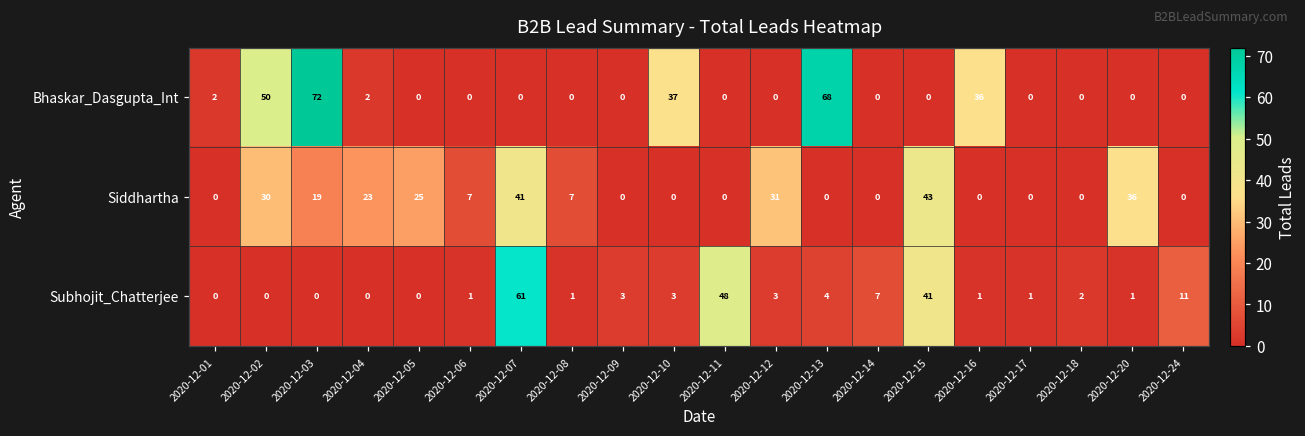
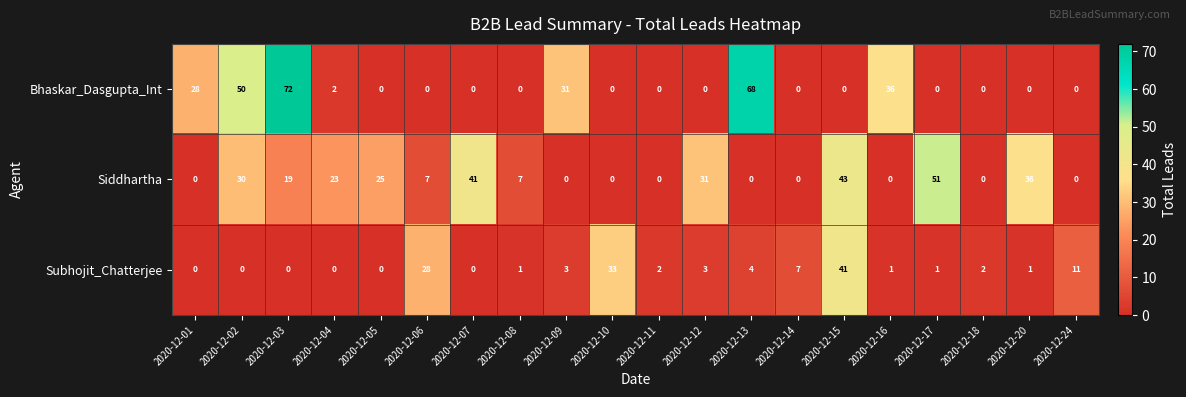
Bhaskar_Dasgupta_Int, 2020-12-01: 2 -> 28
Bhaskar_Dasgupta_Int, 2020-12-09: 0 -> 31
Bhaskar_Dasgupta_Int, 2020-12-10: 37 -> 0
Siddhartha, 2020-12-17: 0 -> 51
Subhojit_Chatterjee, 2020-12-06: 1 -> 28
Subhojit_Chatterjee, 2020-12-07: 61 -> 0
Subhojit_Chatterjee, 2020-12-10: 3 -> 33
Subhojit_Chatterjee, 2020-12-11: 48 -> 2
